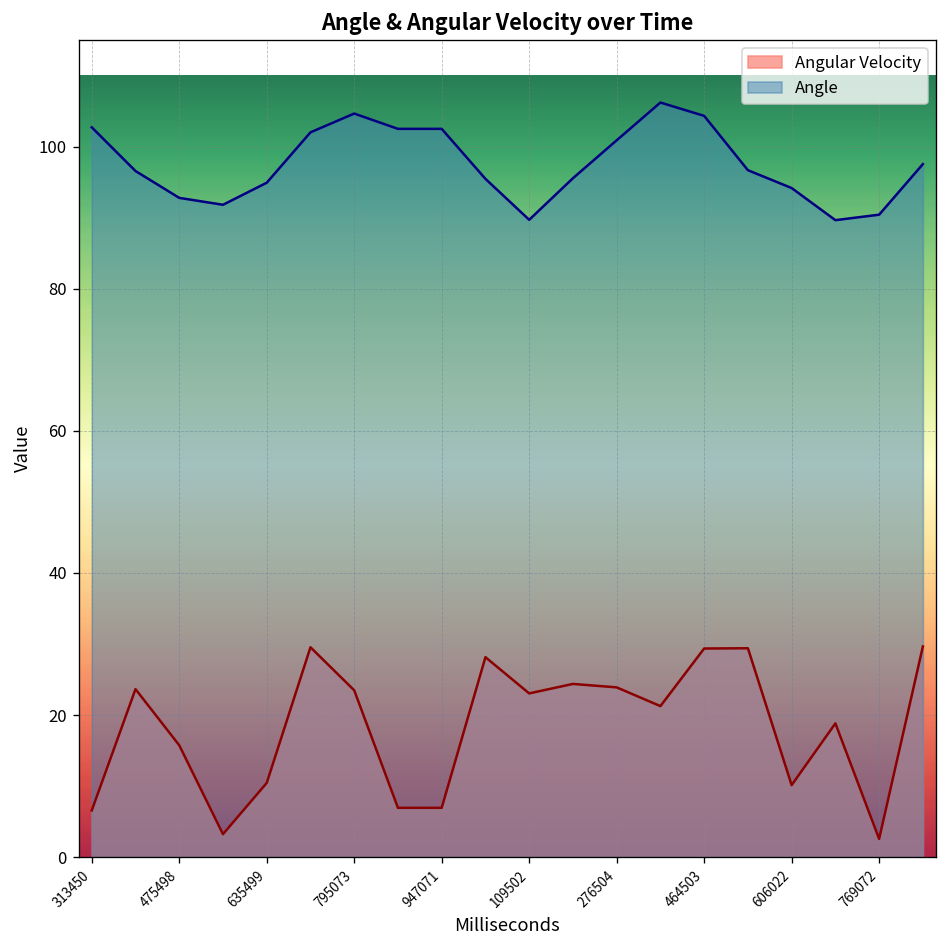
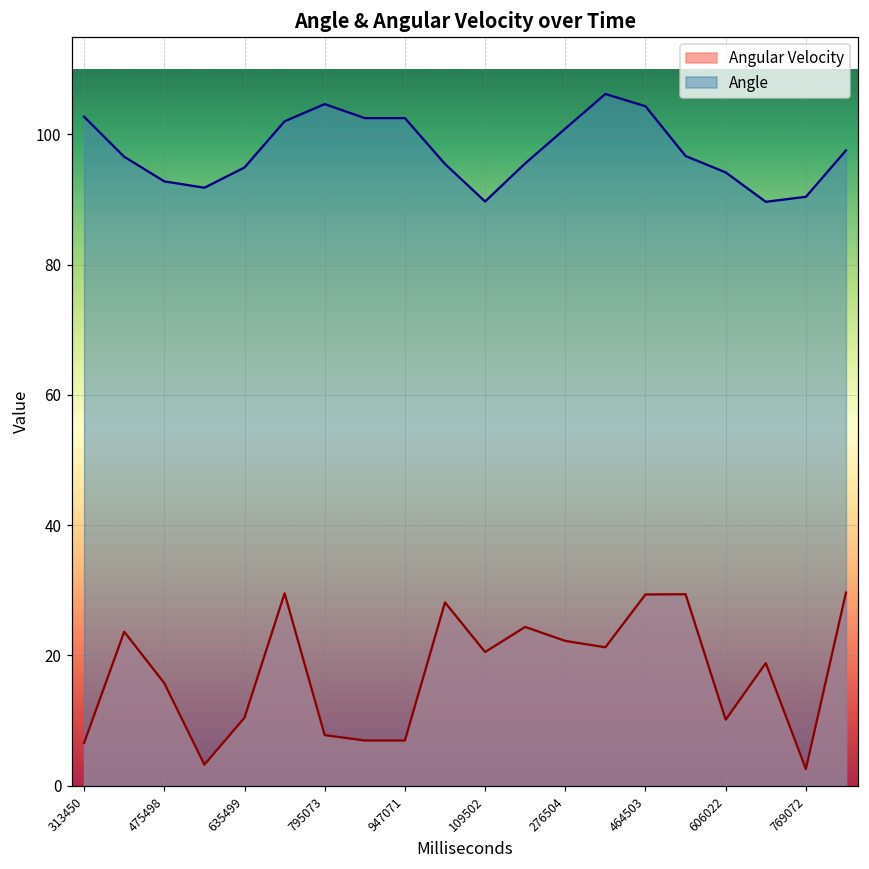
Angular Velocity, 795073: 23 -> 8
Angular Velocity, 109502: 23 -> 21
Angular Velocity, 276504: 24 -> 22
